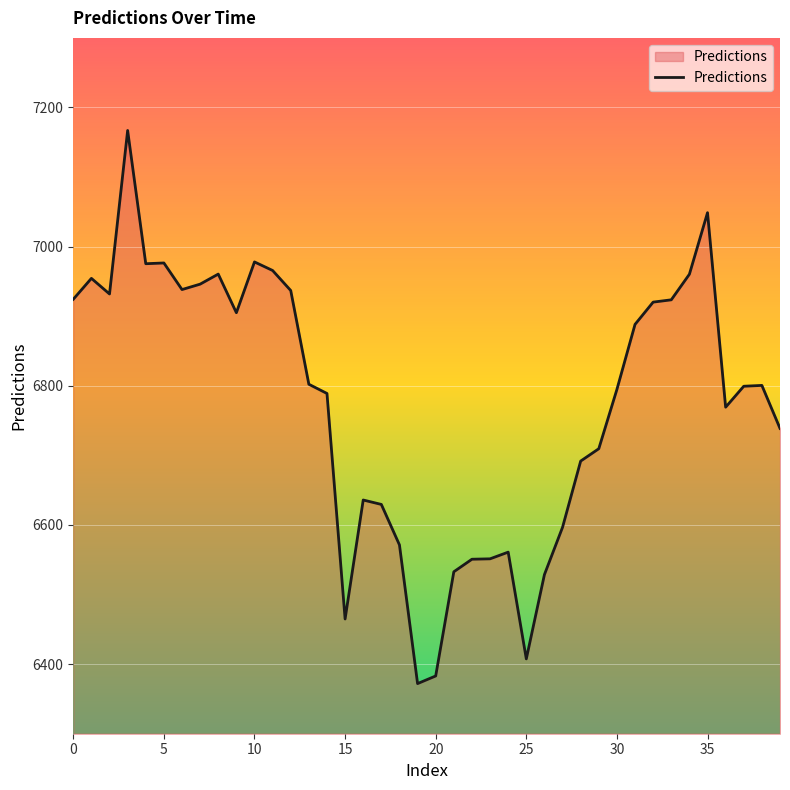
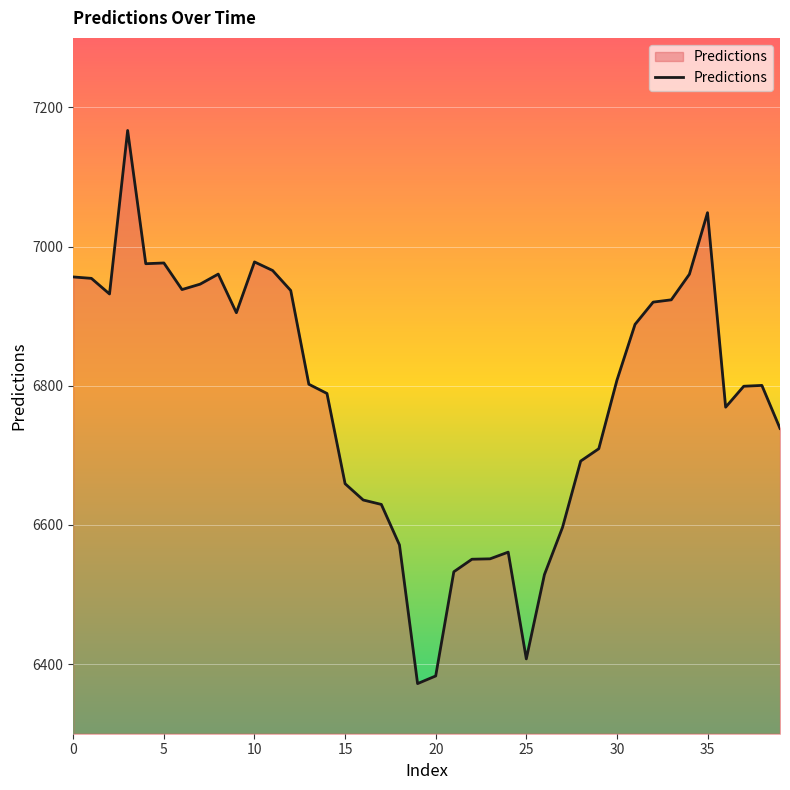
0: 6920 -> 6960
15: 6460 -> 6660
30: 6790 -> 6810
